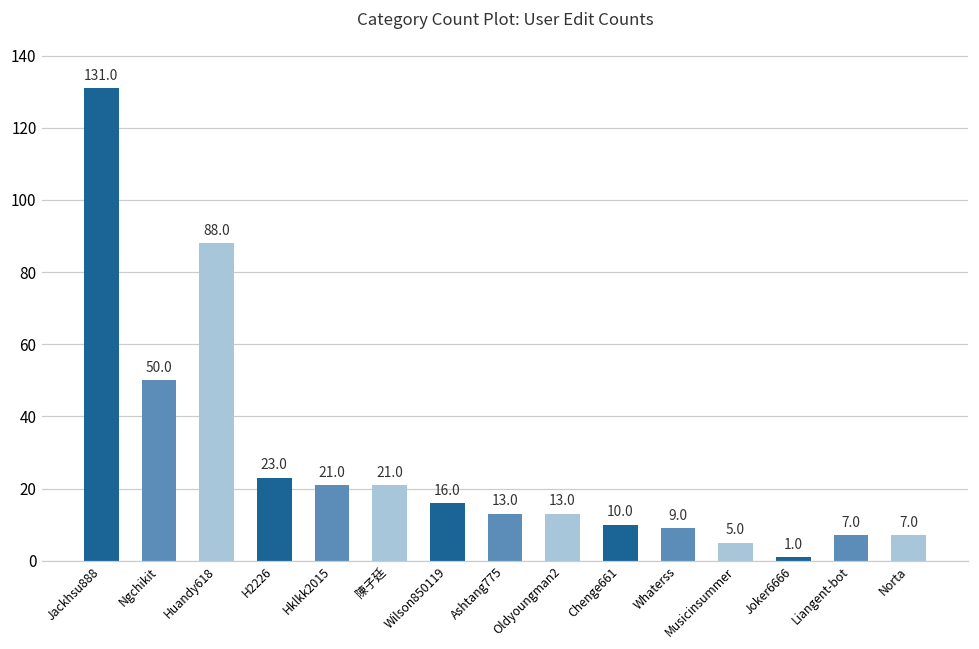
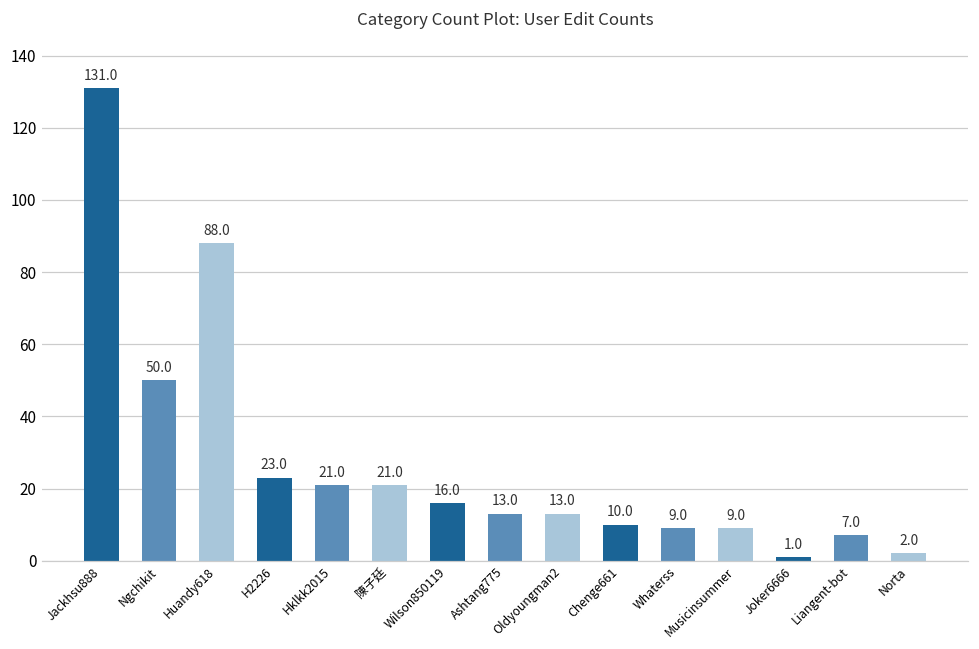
Musicinsummer: 5.0 -> 9.0
Norta: 7.0 -> 2.0
